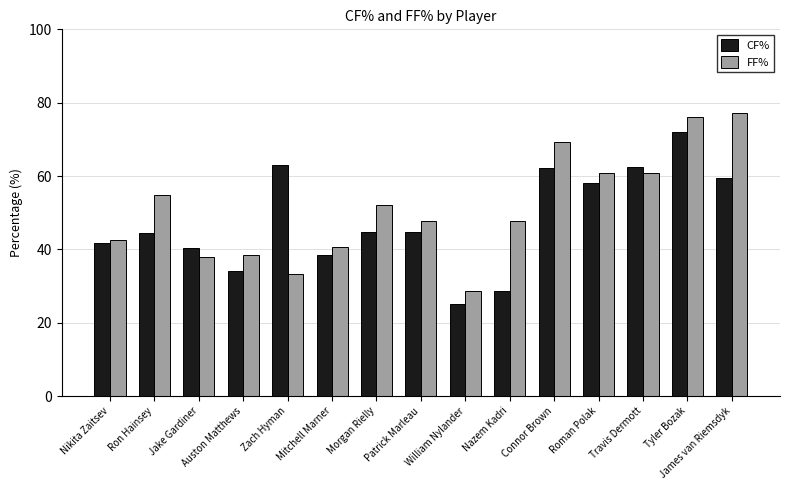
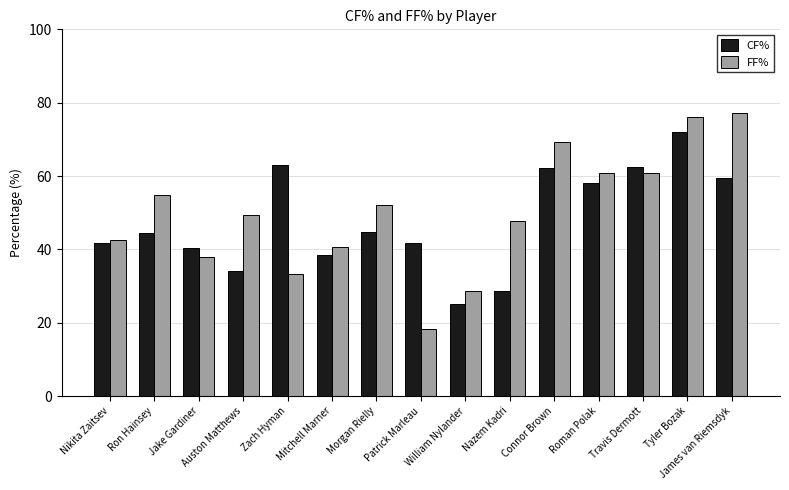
FF%, Auston Matthews: 38 -> 49
CF%, Patrick Marleau: 45 -> 42
FF%, Patrick Marleau: 48 -> 18
